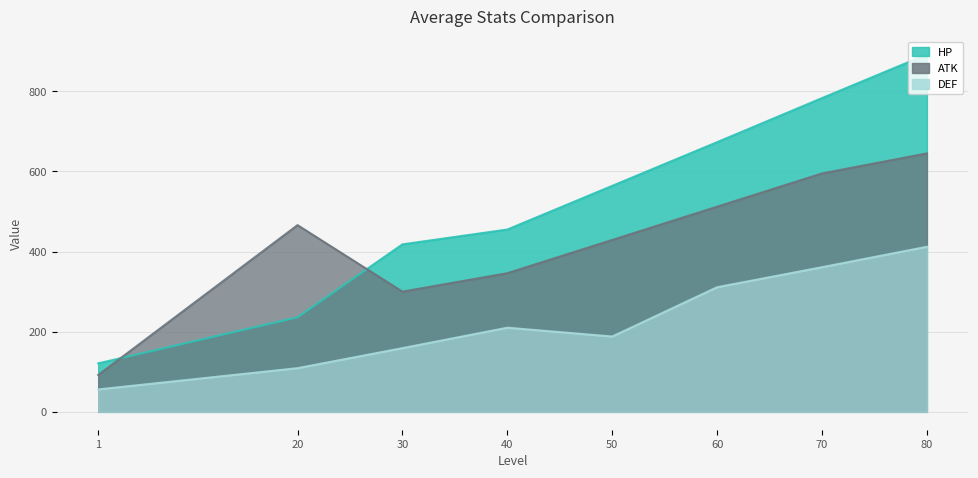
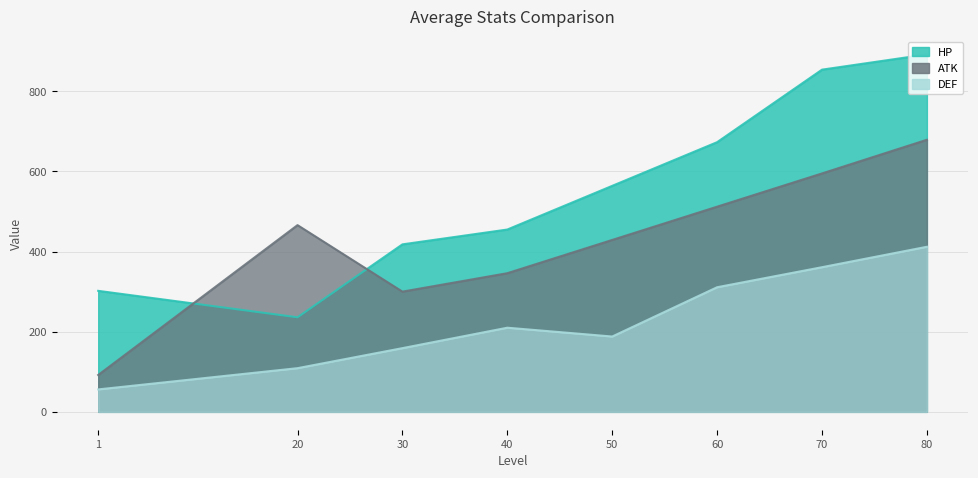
HP, 1: 120 -> 300
HP, 70: 780 -> 850
ATK, 80: 650 -> 680
